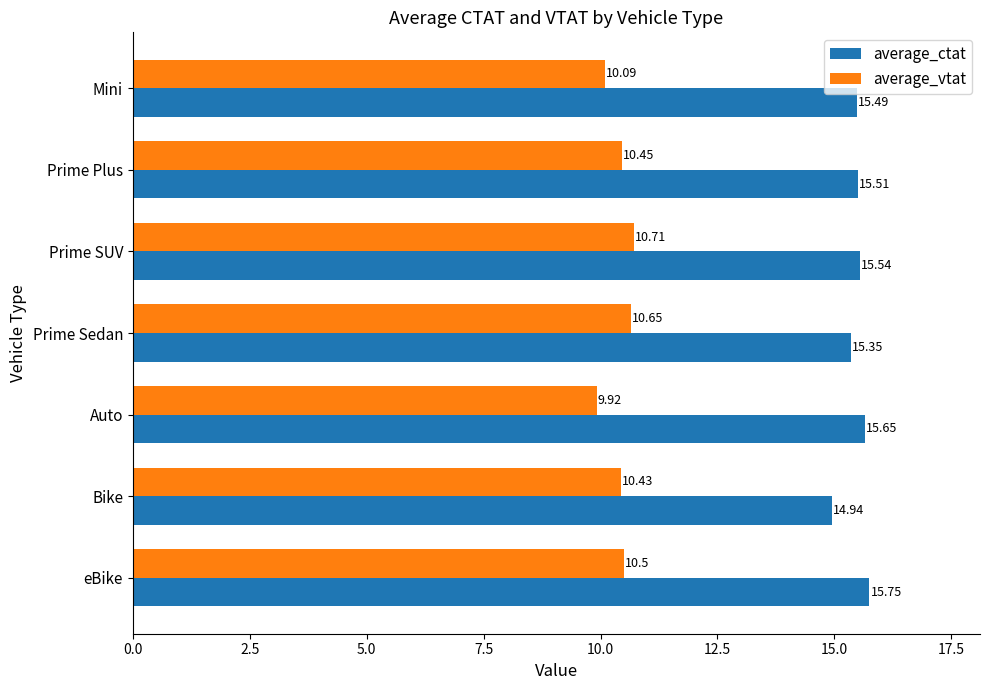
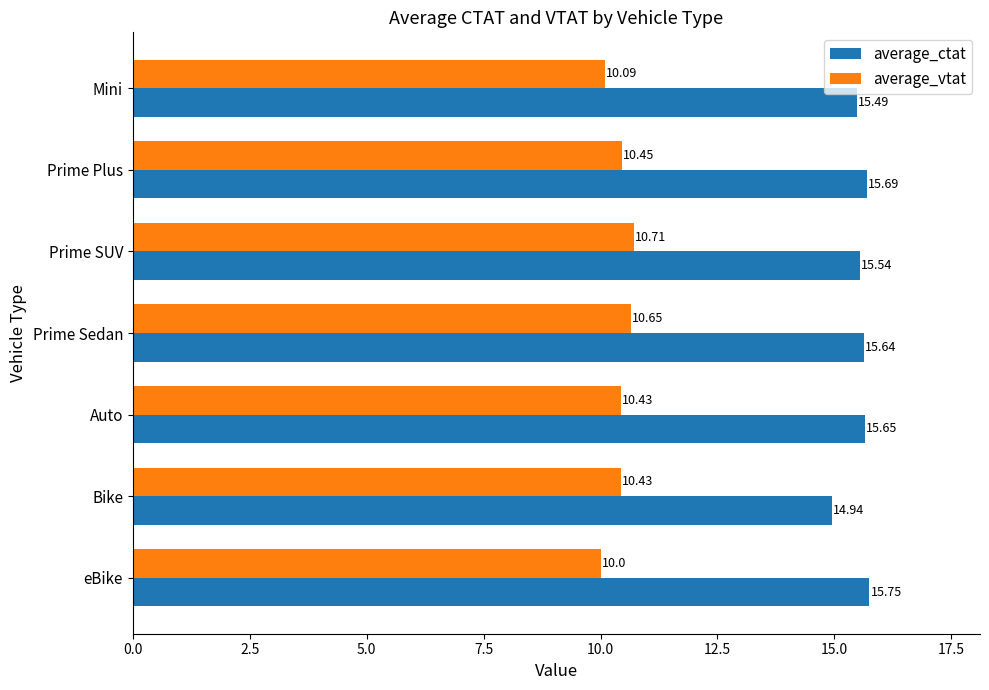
average_ctat, Prime Plus: 15.51 -> 15.69
average_ctat, Prime Sedan: 15.35 -> 15.64
average_vtat, Auto: 9.92 -> 10.43
average_vtat, eBike: 10.5 -> 10.0
